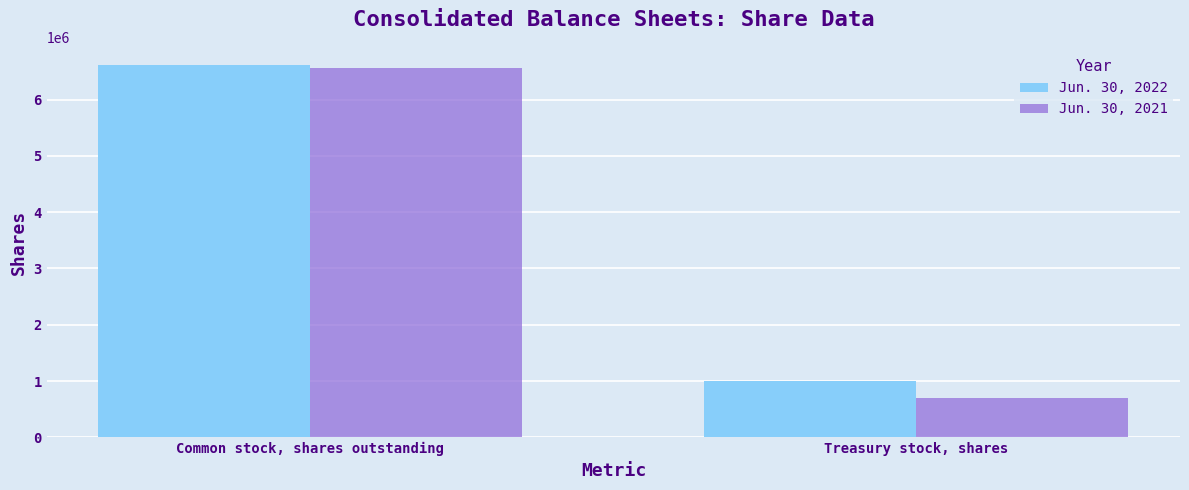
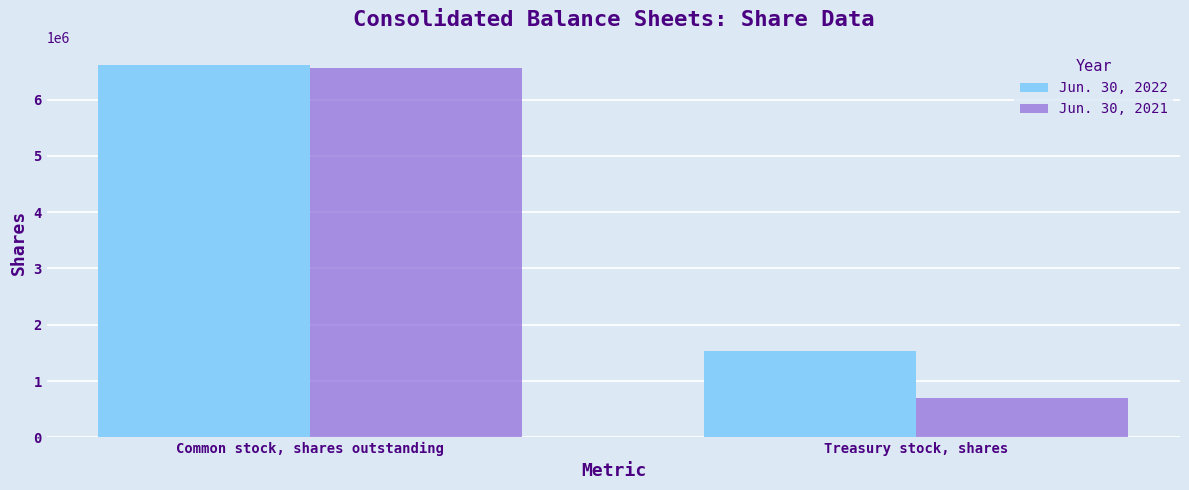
Jun. 30, 2022, Treasury stock, shares: 1000000 -> 1500000
